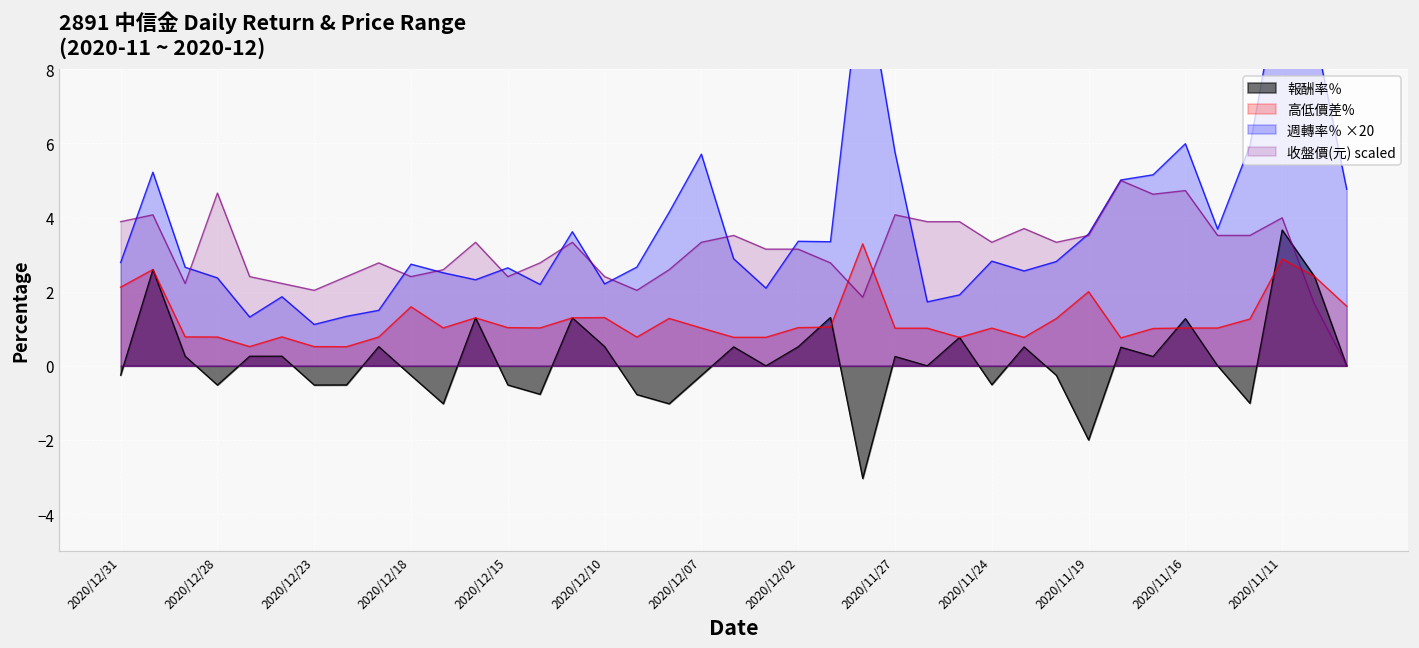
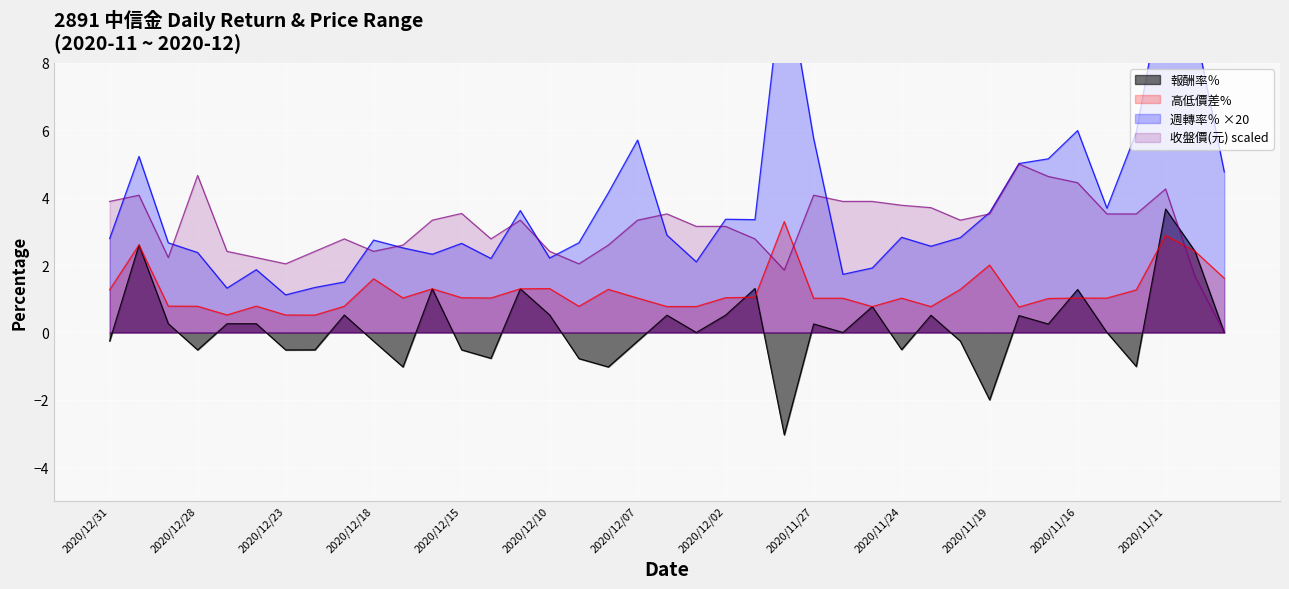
高低價差%, 2020/12/31: 2.1 -> 1.3
收盤價(元) scaled, 2020/12/15: 2.4 -> 3.5
收盤價(元) scaled, 2020/11/24: 3.3 -> 3.8
收盤價(元) scaled, 2020/11/16: 4.7 -> 4.4
收盤價(元) scaled, 2020/11/11: 4.0 -> 4.3
